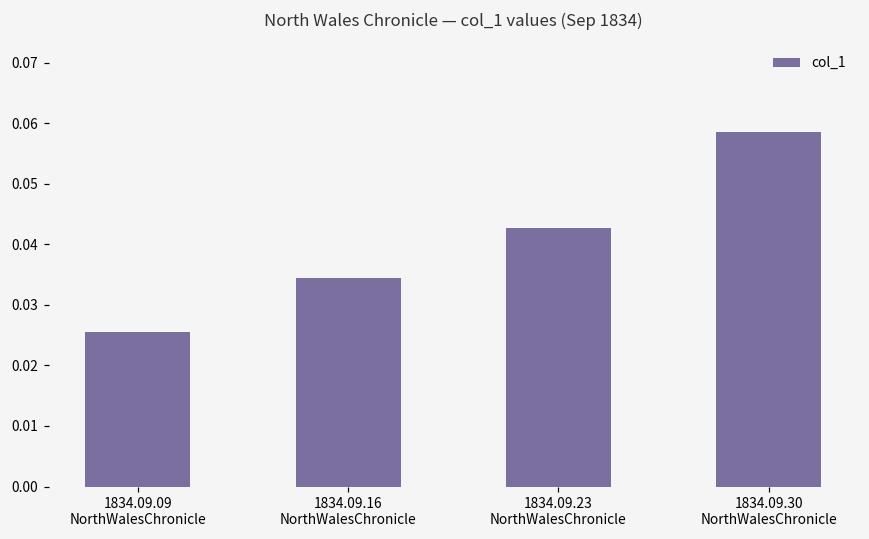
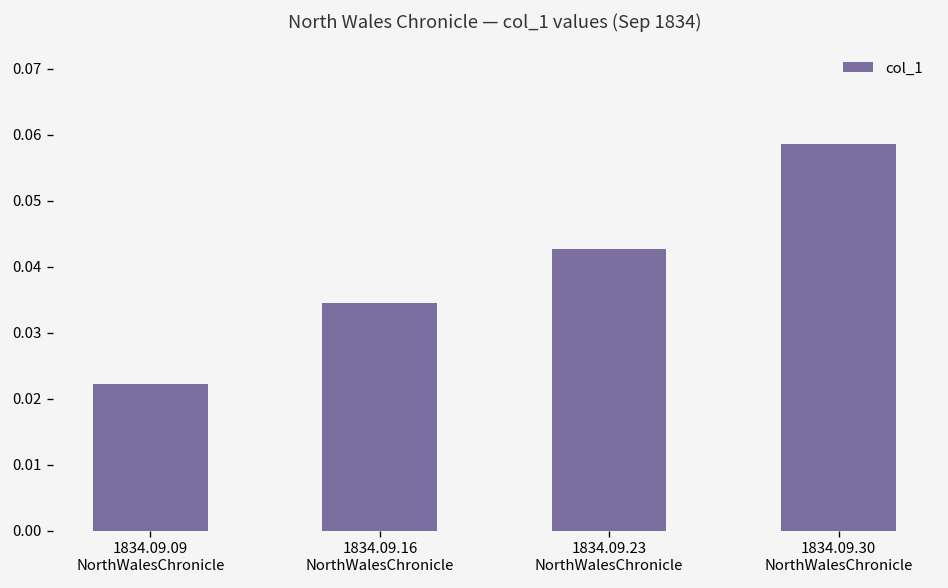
1834.09.09 NorthWalesChronicle: 0.026 -> 0.022
